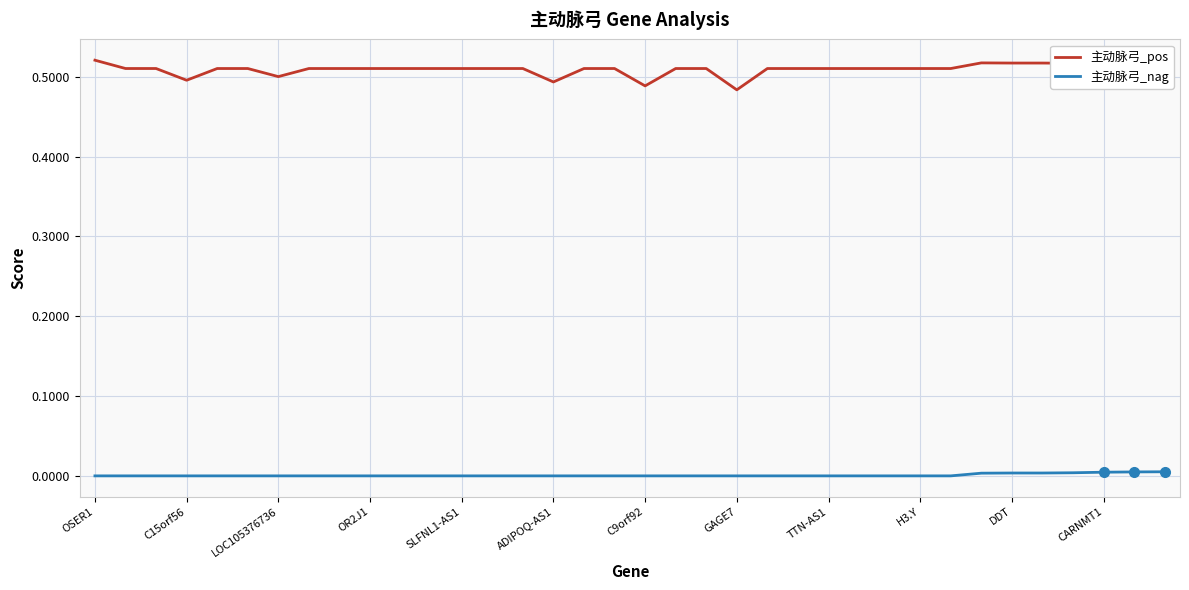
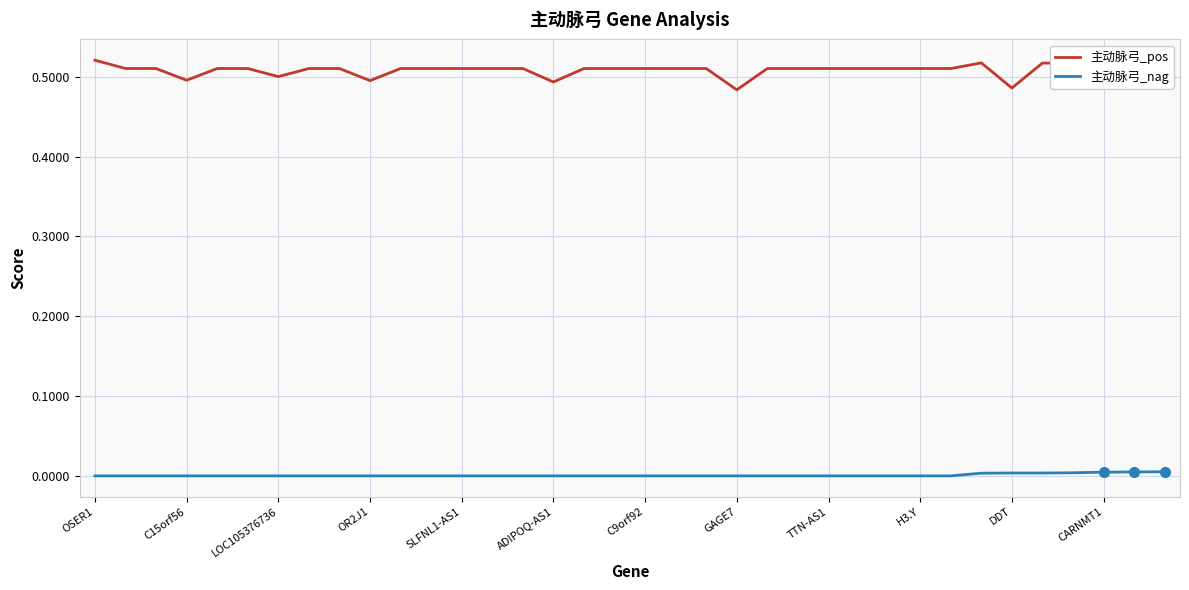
主动脉弓_pos, OR2J1: 0.51 -> 0.50
主动脉弓_pos, C9orf92: 0.49 -> 0.51
主动脉弓_pos, DDT: 0.52 -> 0.49
